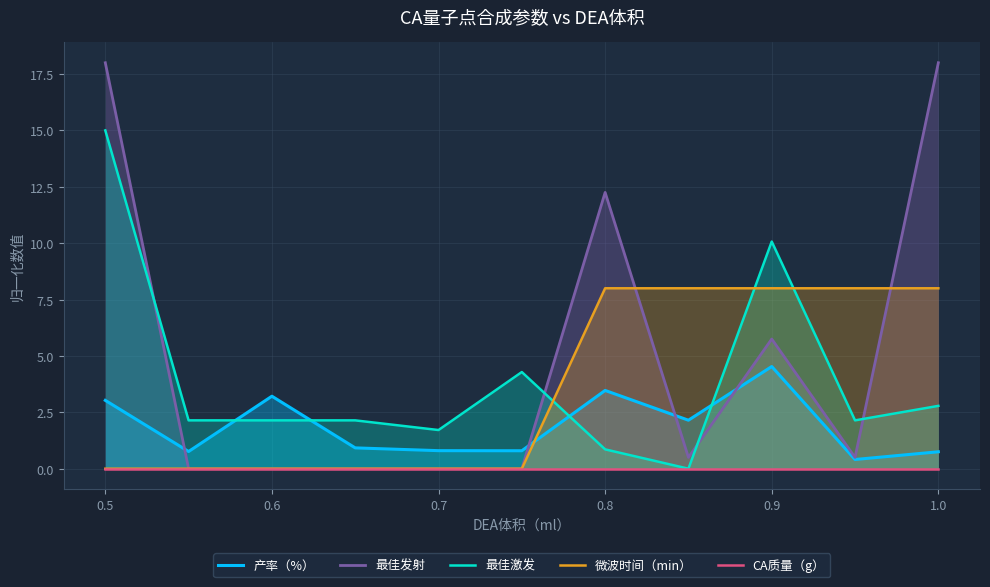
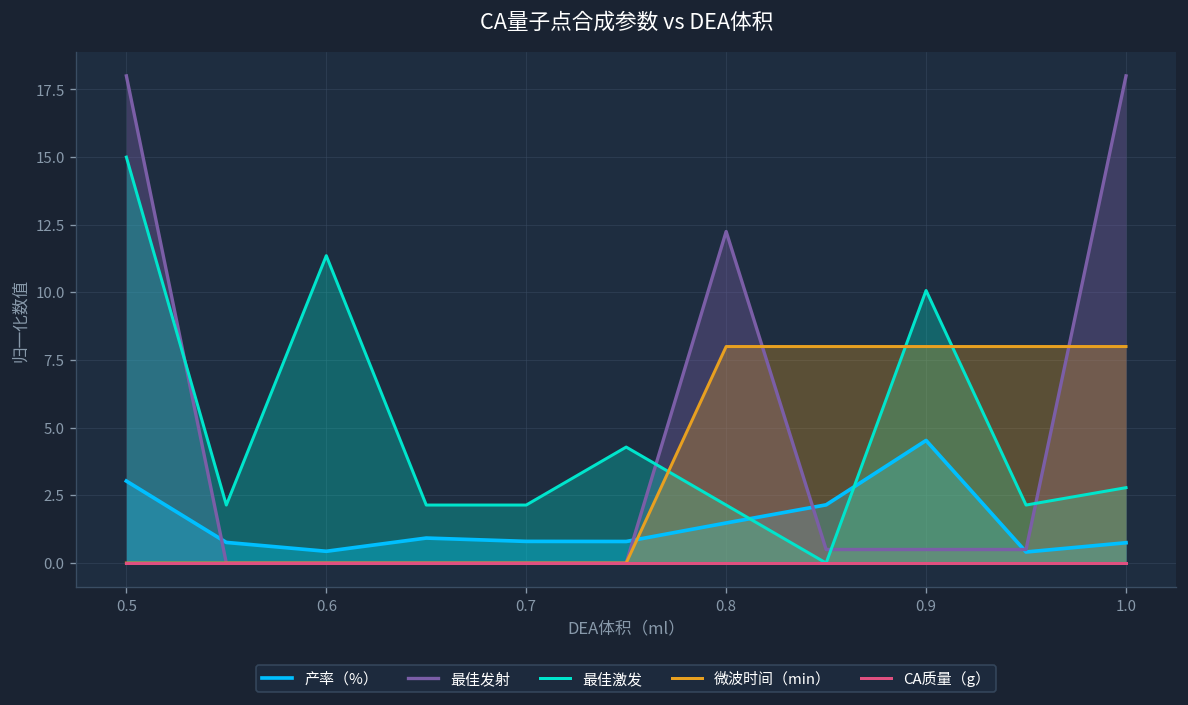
产率（%）, 0.6: 3.2 -> 0.4
最佳激发, 0.6: 2.1 -> 11.4
最佳激发, 0.7: 1.7 -> 2.1
产率（%）, 0.8: 3.5 -> 1.5
最佳激发, 0.8: 0.9 -> 2.1
最佳发射, 0.9: 5.8 -> 0.5
